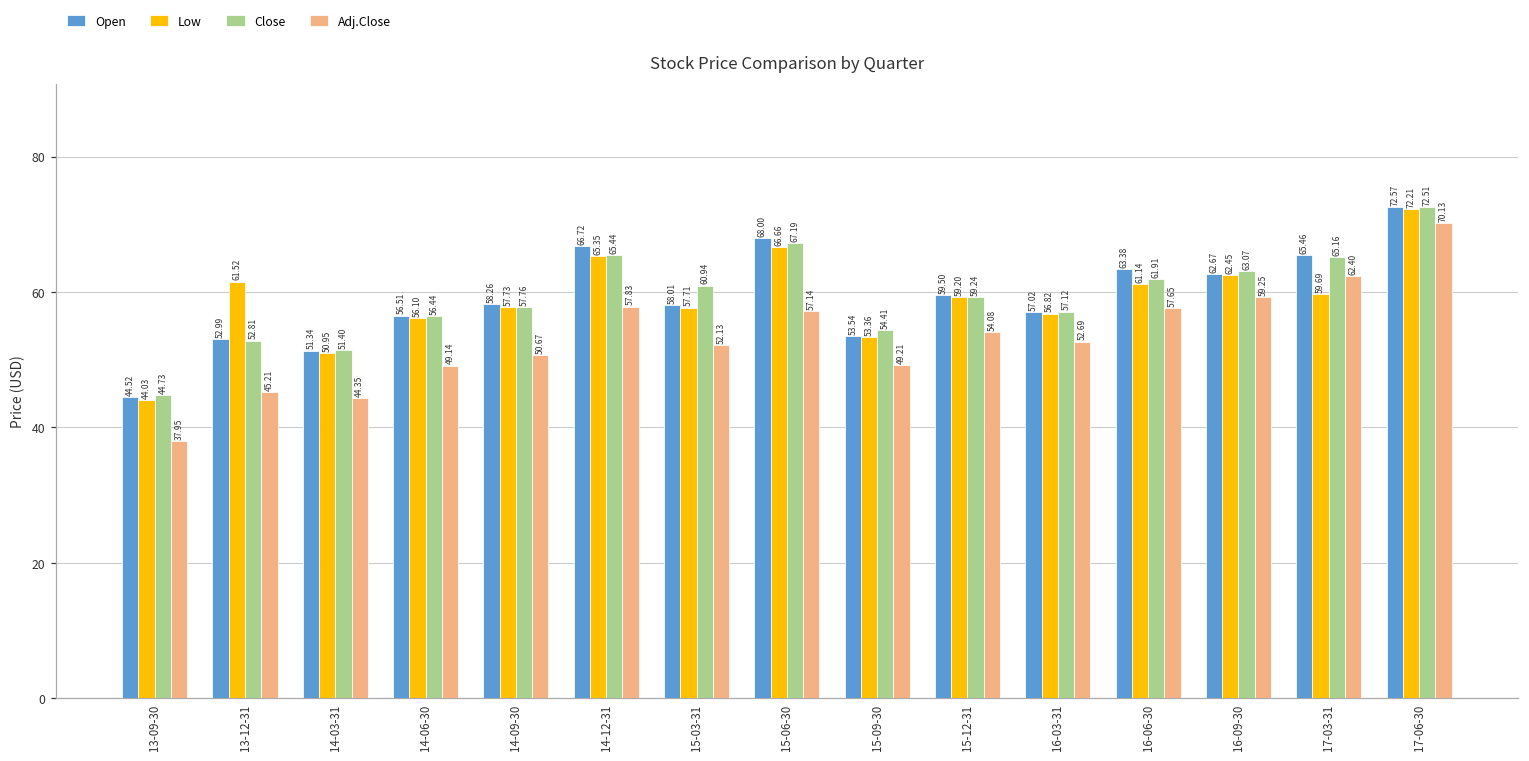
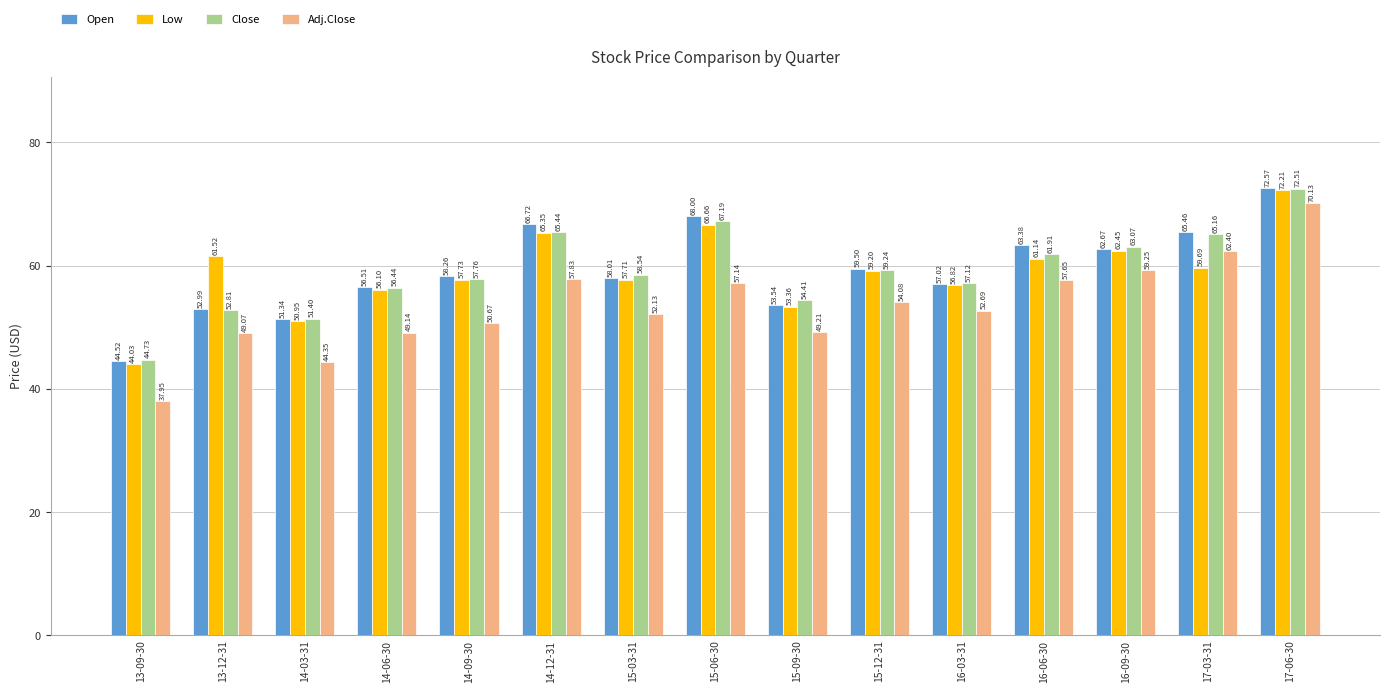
Adj.Close, 13-12-31: 45.21 -> 49.07
Close, 15-03-31: 60.94 -> 58.54
